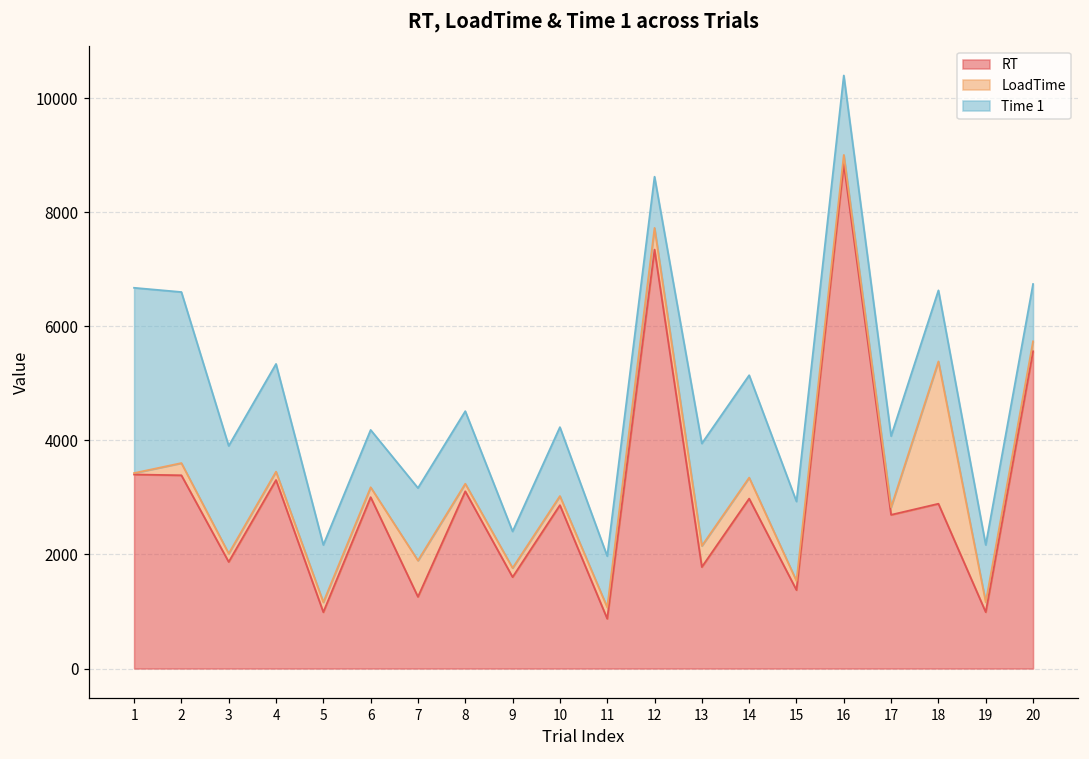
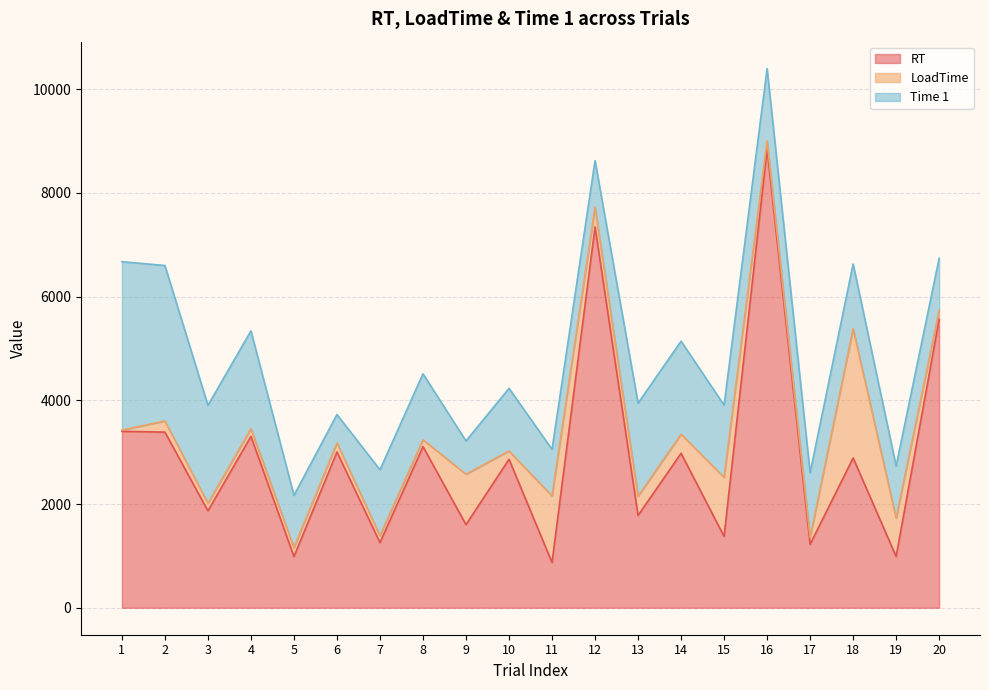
Time 1, 6: 1000 -> 500
LoadTime, 7: 600 -> 100
LoadTime, 9: 200 -> 1000
LoadTime, 11: 200 -> 1300
LoadTime, 15: 200 -> 1100
RT, 17: 2700 -> 1200
LoadTime, 19: 200 -> 700
